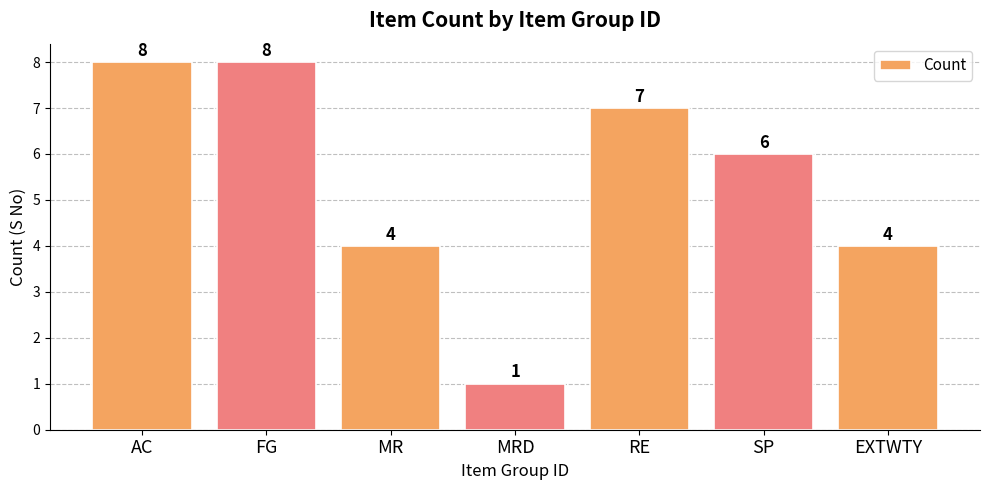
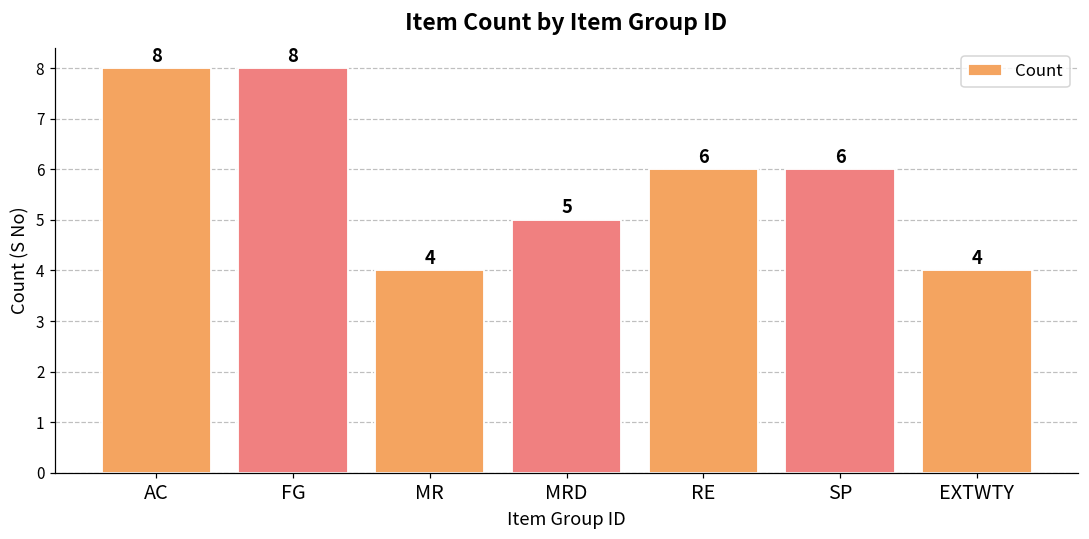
MRD: 1 -> 5
RE: 7 -> 6
